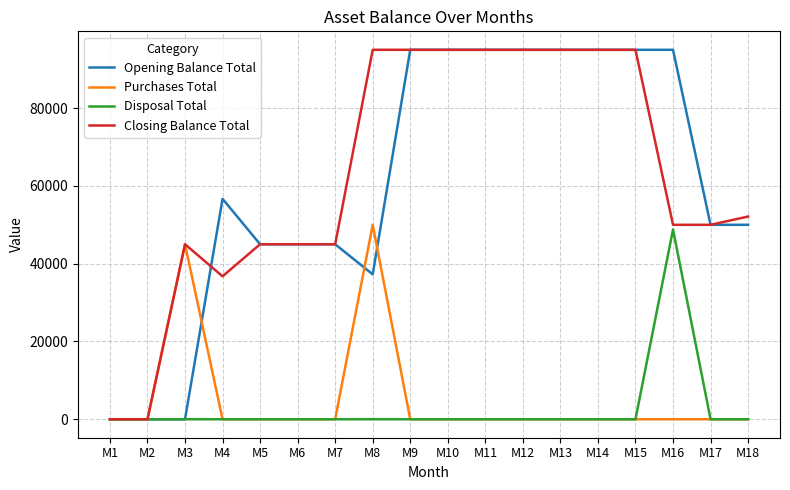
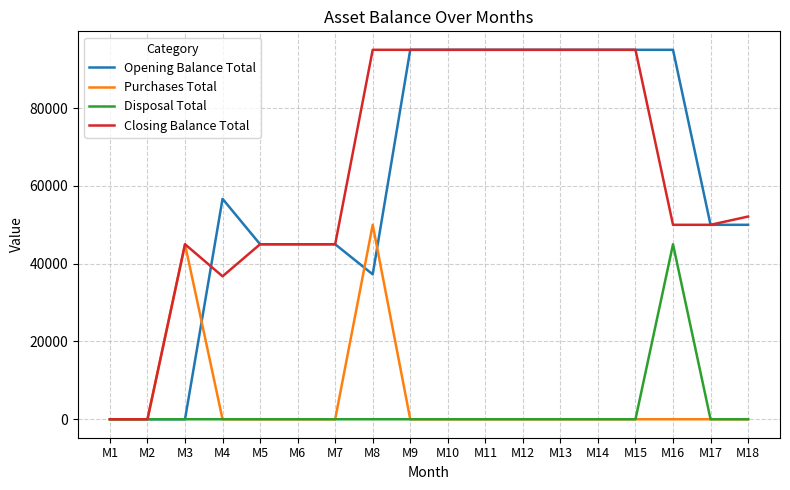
Disposal Total, M16: 49000 -> 45000
